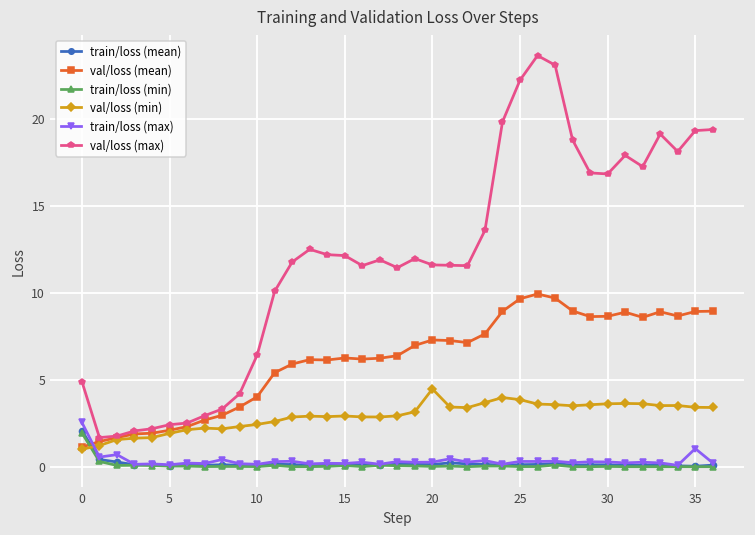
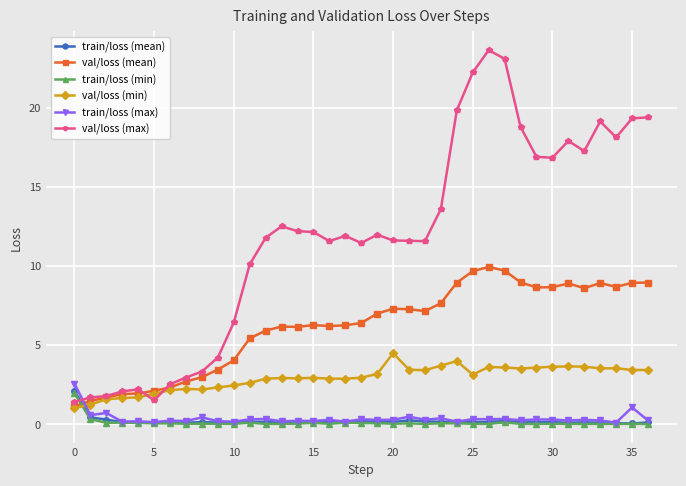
val/loss (max), 0: 4.9 -> 1.4
val/loss (max), 5: 2.4 -> 1.5
val/loss (min), 25: 3.9 -> 3.1
